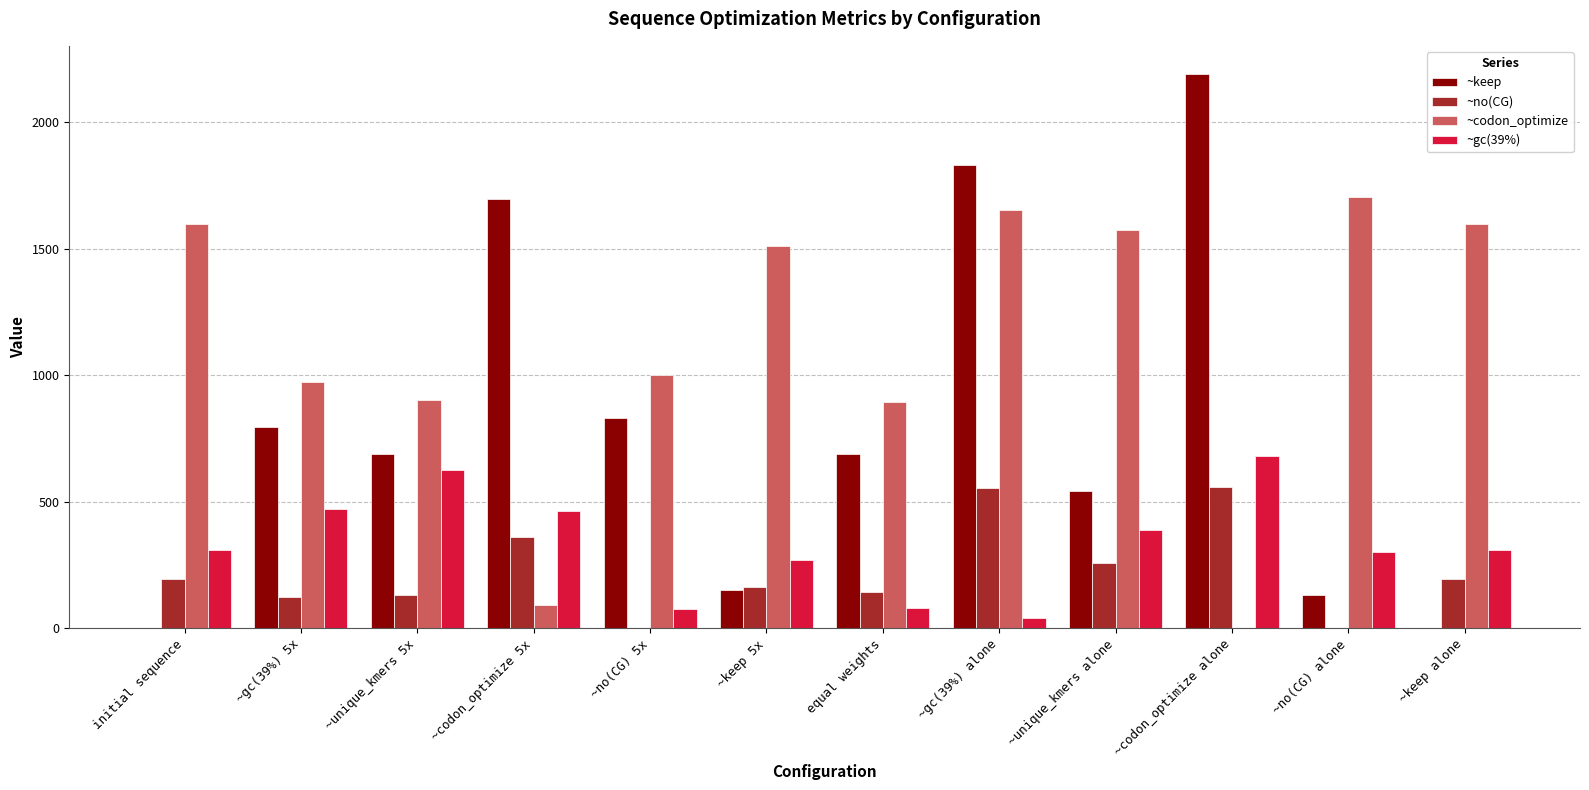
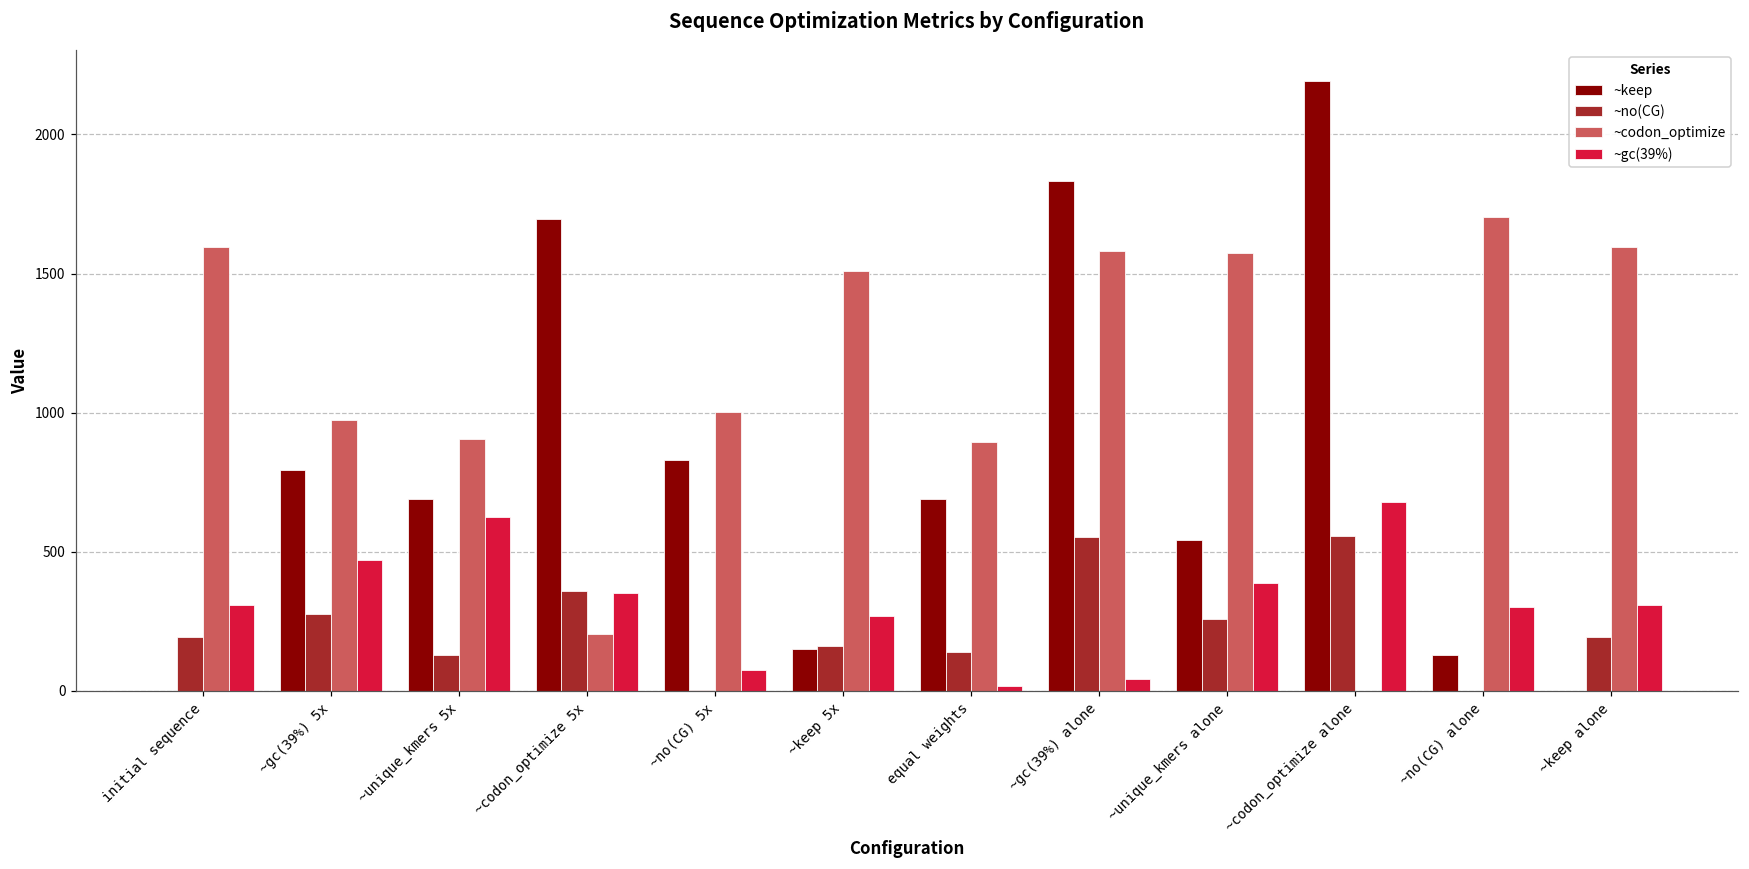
~no(CG), ~gc(39%) 5x: 120 -> 280
~codon_optimize, ~codon_optimize 5x: 90 -> 210
~gc(39%), ~codon_optimize 5x: 460 -> 350
~gc(39%), equal weights: 80 -> 20
~codon_optimize, ~gc(39%) alone: 1650 -> 1580
